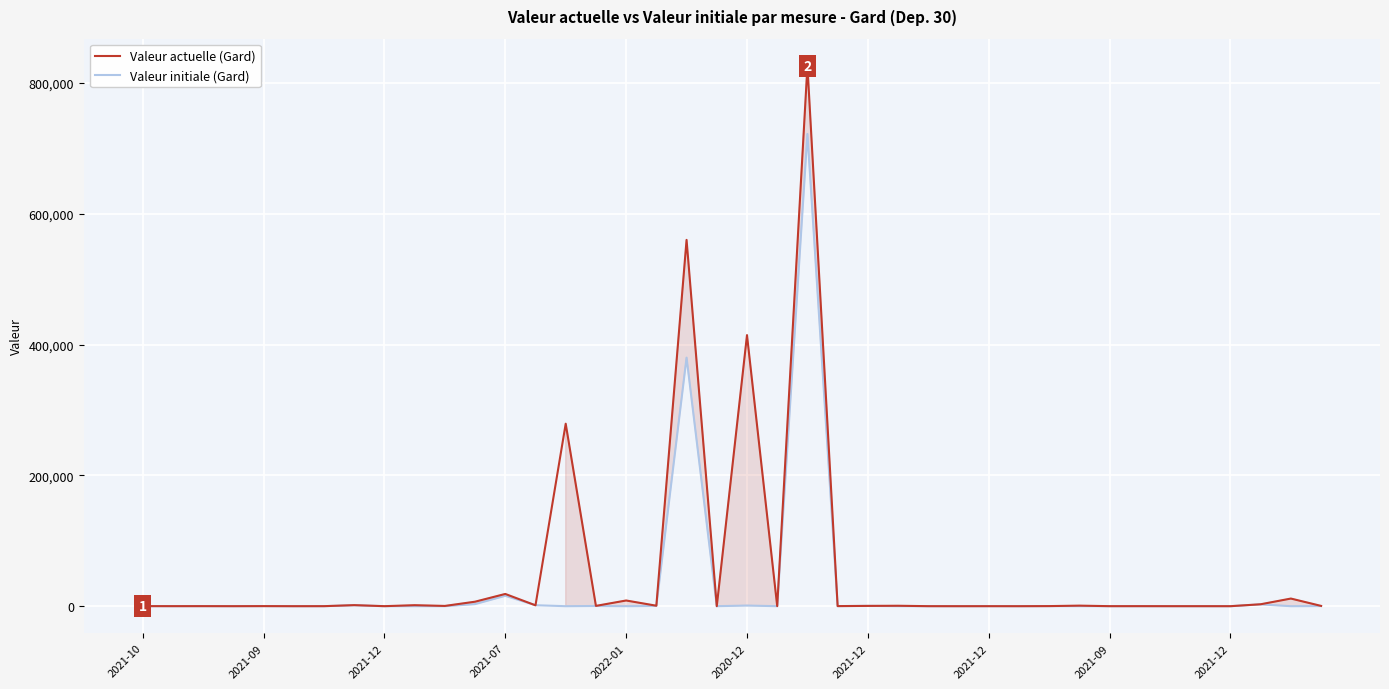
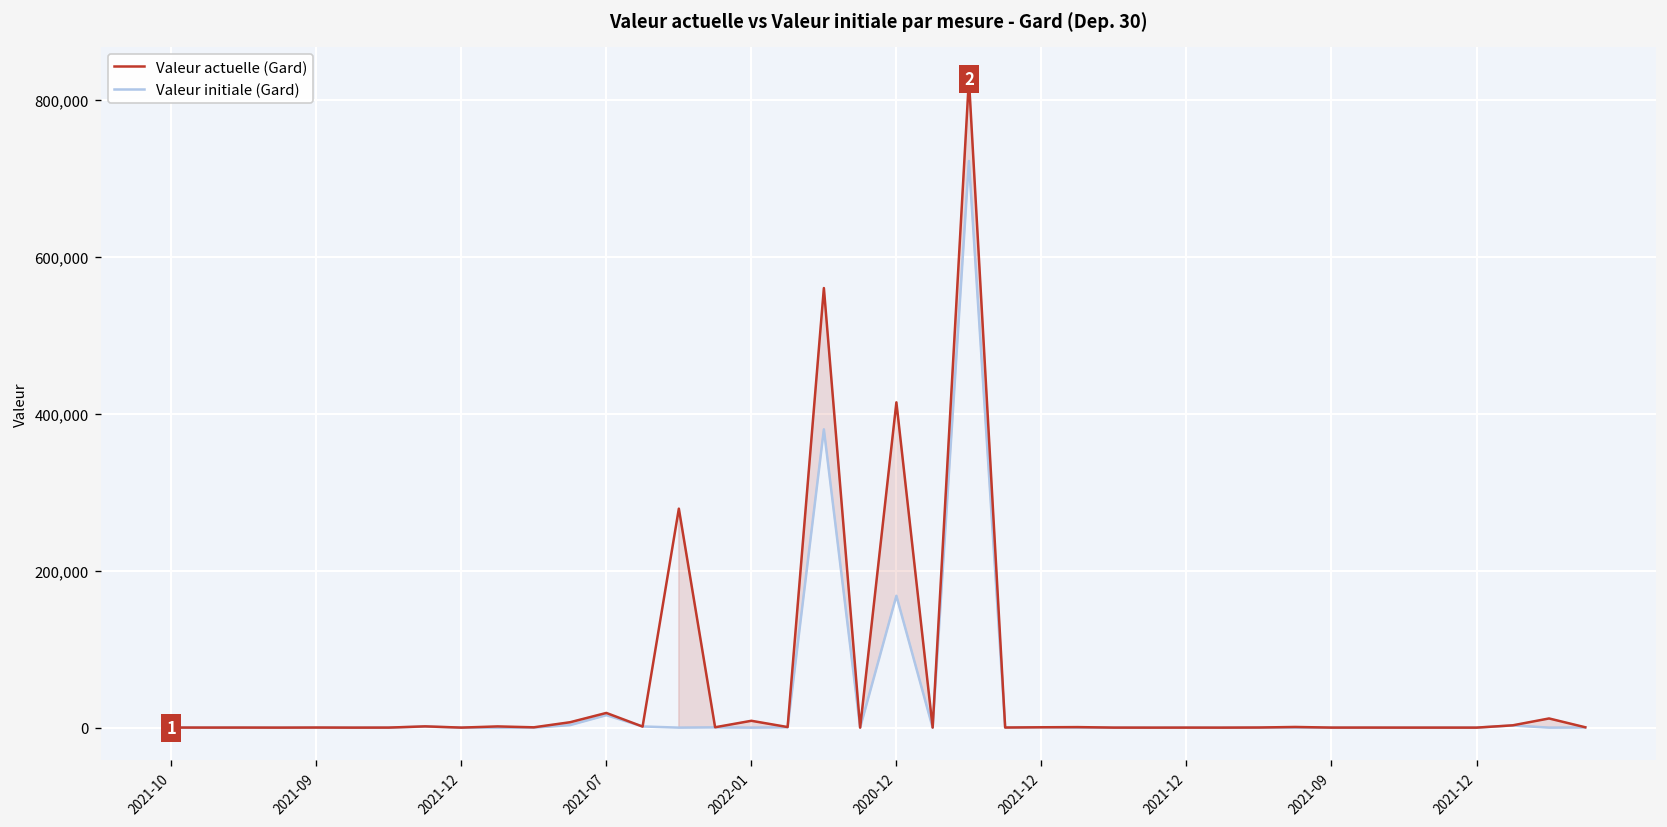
Valeur initiale (Gard), 2020-12: 0 -> 170,000
